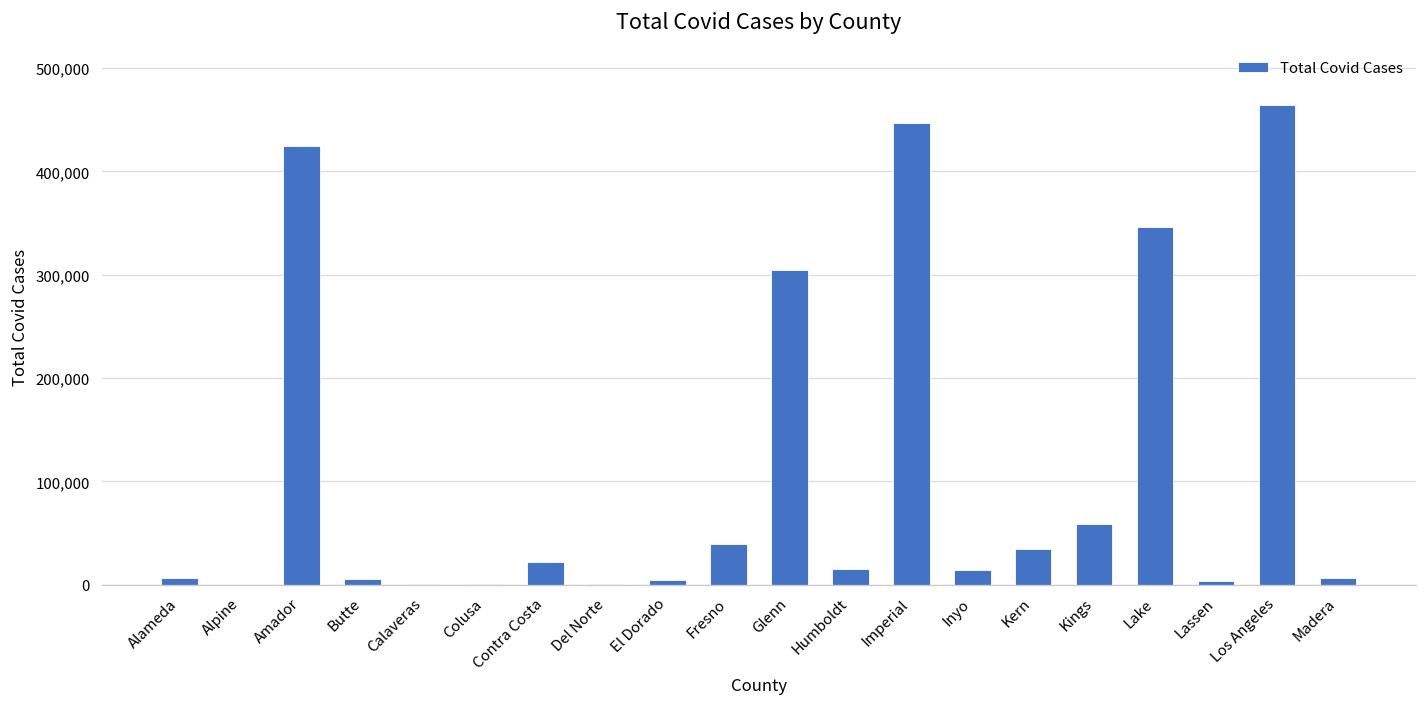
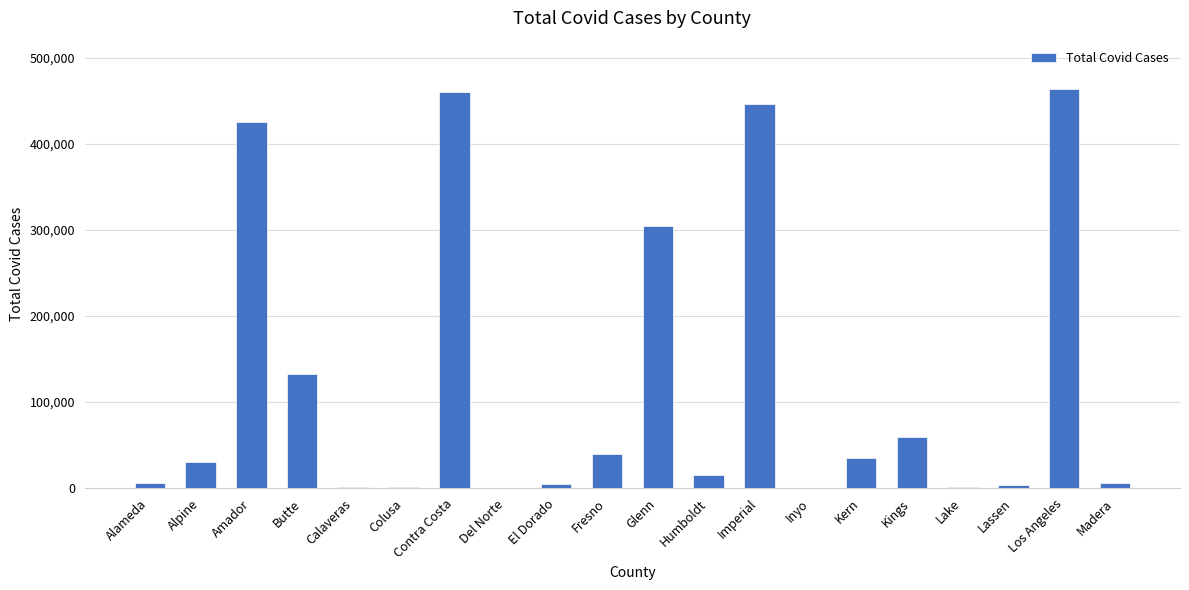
Alpine: 0 -> 30,000
Butte: 10,000 -> 130,000
Contra Costa: 20,000 -> 460,000
Inyo: 10,000 -> 0
Lake: 350,000 -> 0
